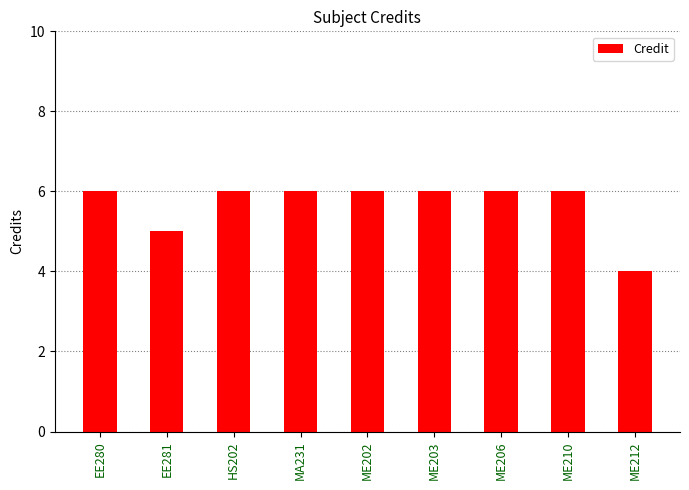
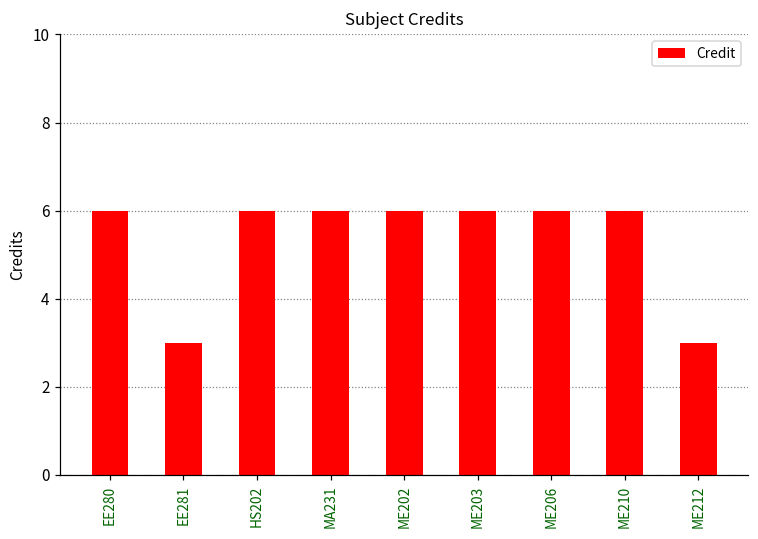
EE281: 5 -> 3
ME212: 4 -> 3
